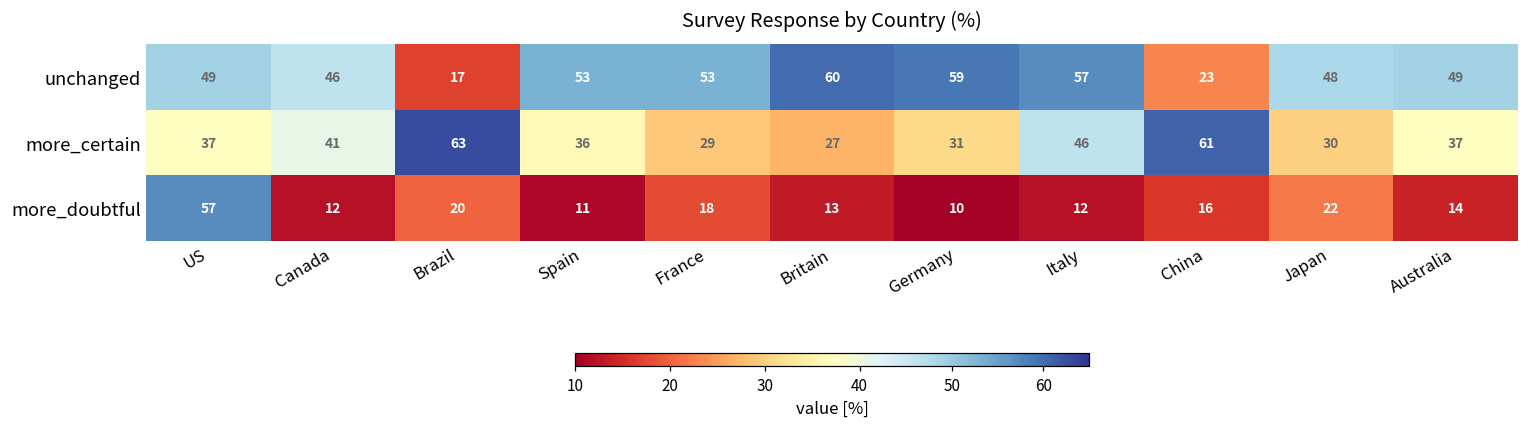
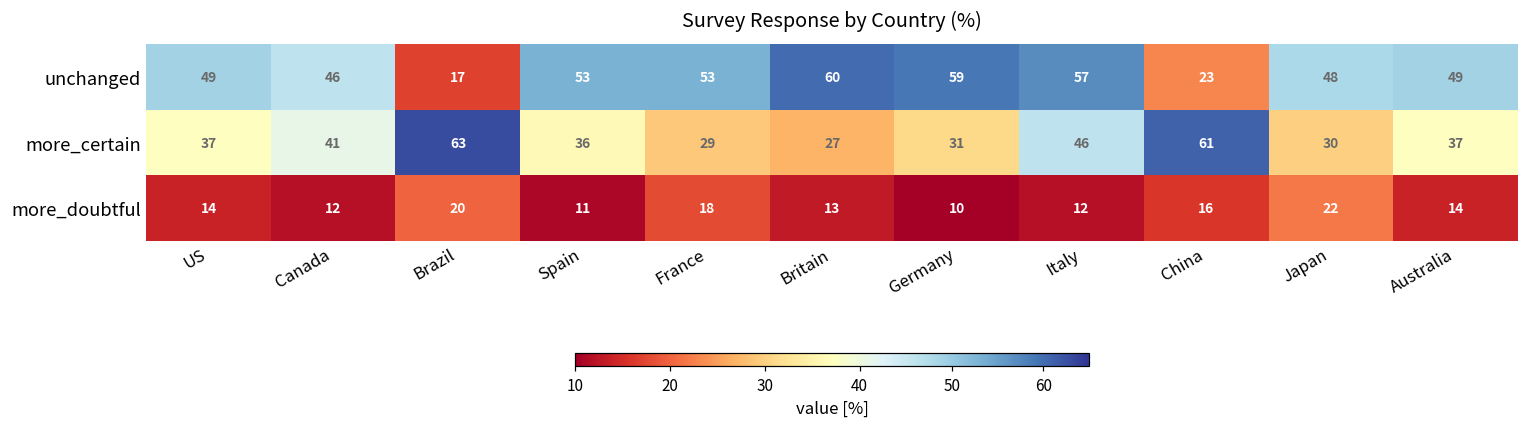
more_doubtful, US: 57 -> 14
